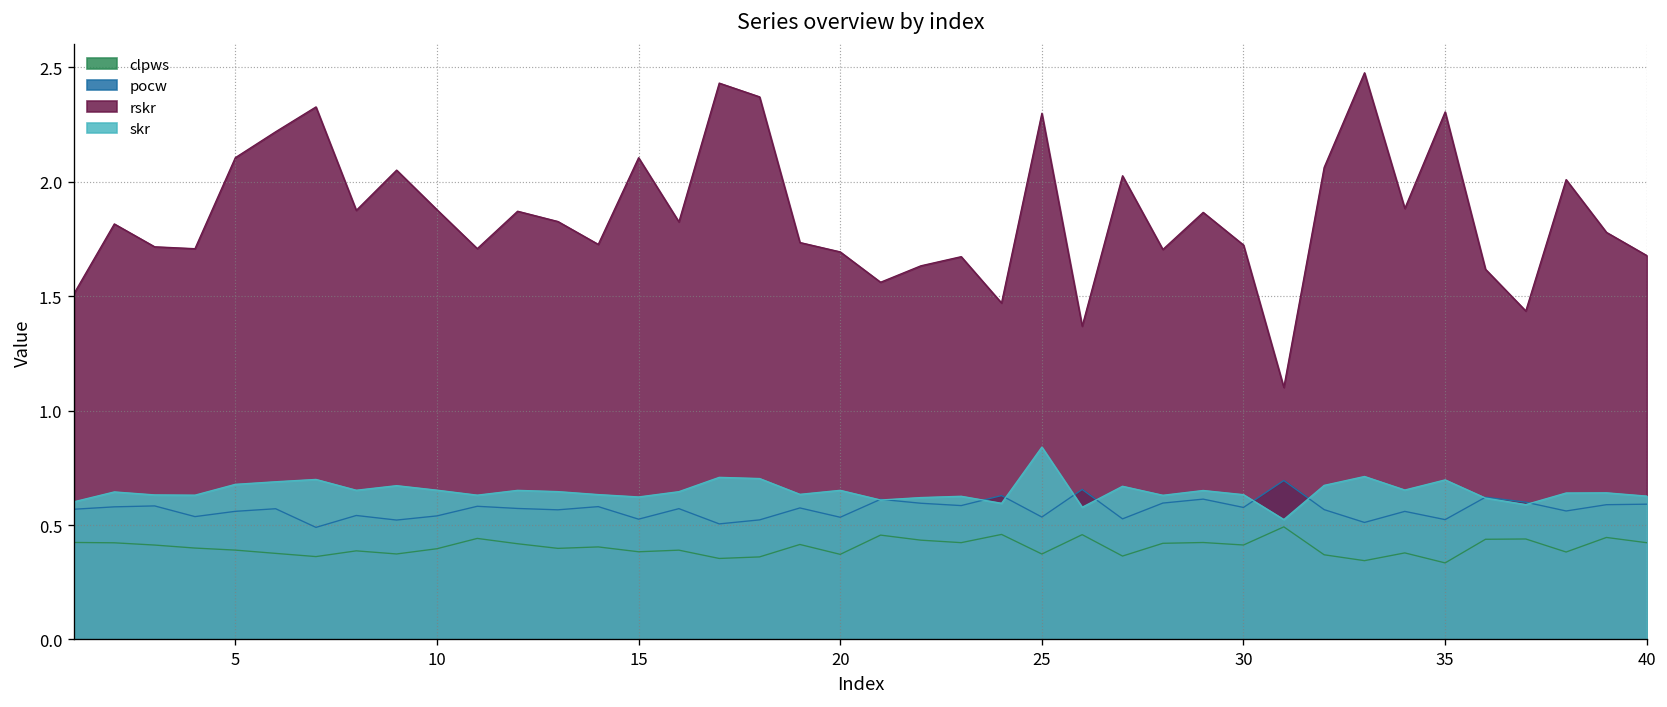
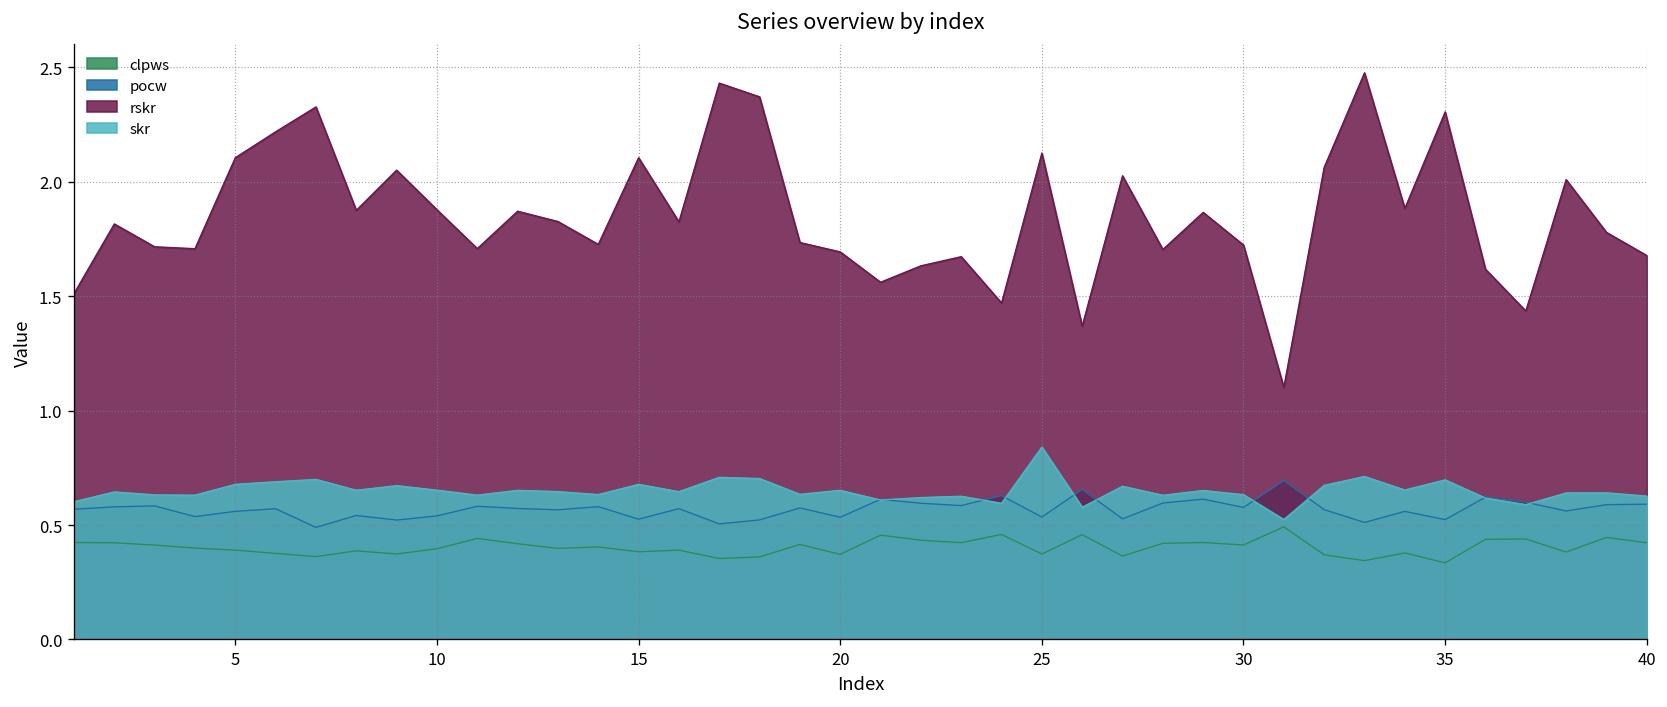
skr, 15: 0.62 -> 0.68
rskr, 25: 2.30 -> 2.13
